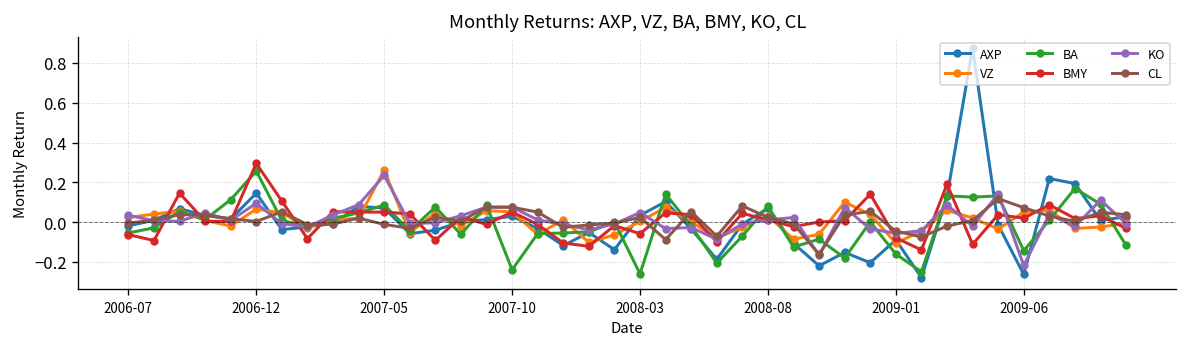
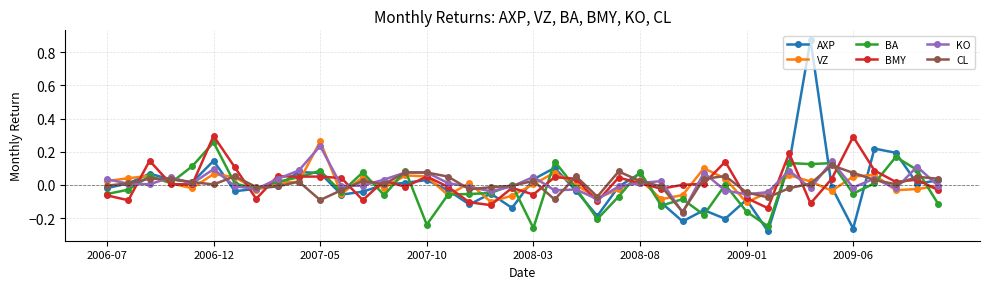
CL, 2007-05: -0.01 -> -0.09
BA, 2009-06: -0.14 -> -0.05
BMY, 2009-06: 0.02 -> 0.29
KO, 2009-06: -0.22 -> -0.02
